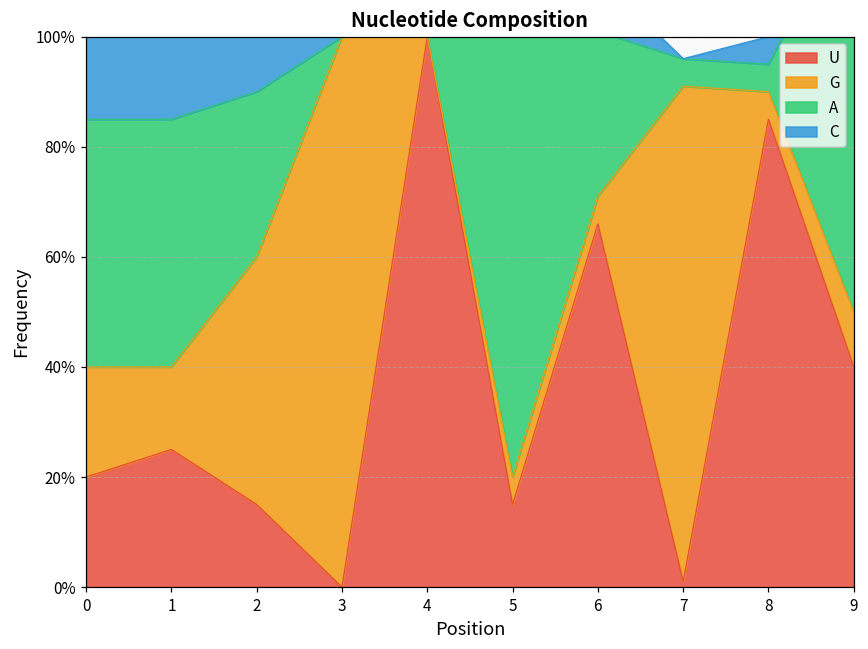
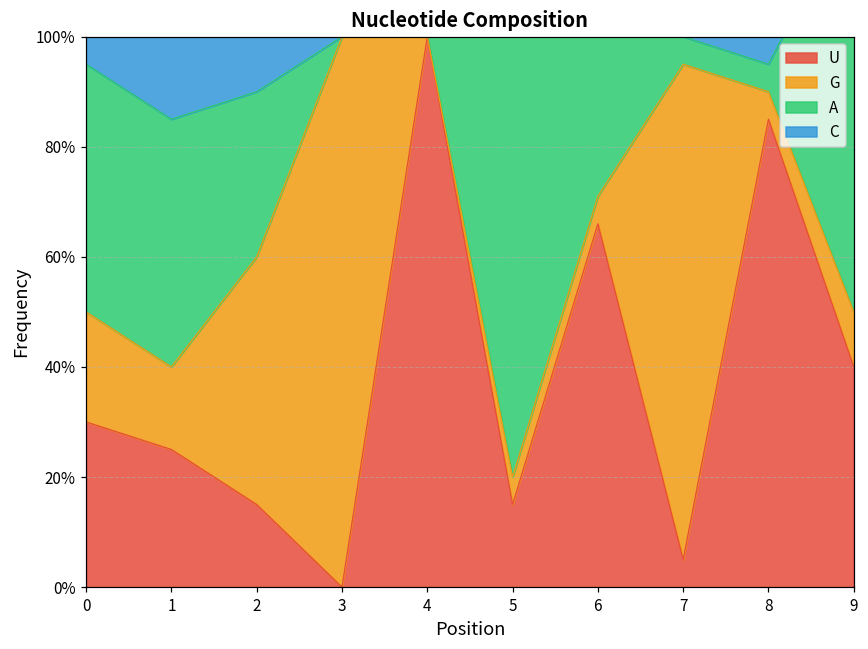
U, 0: 20% -> 30%
U, 7: 1% -> 5%
